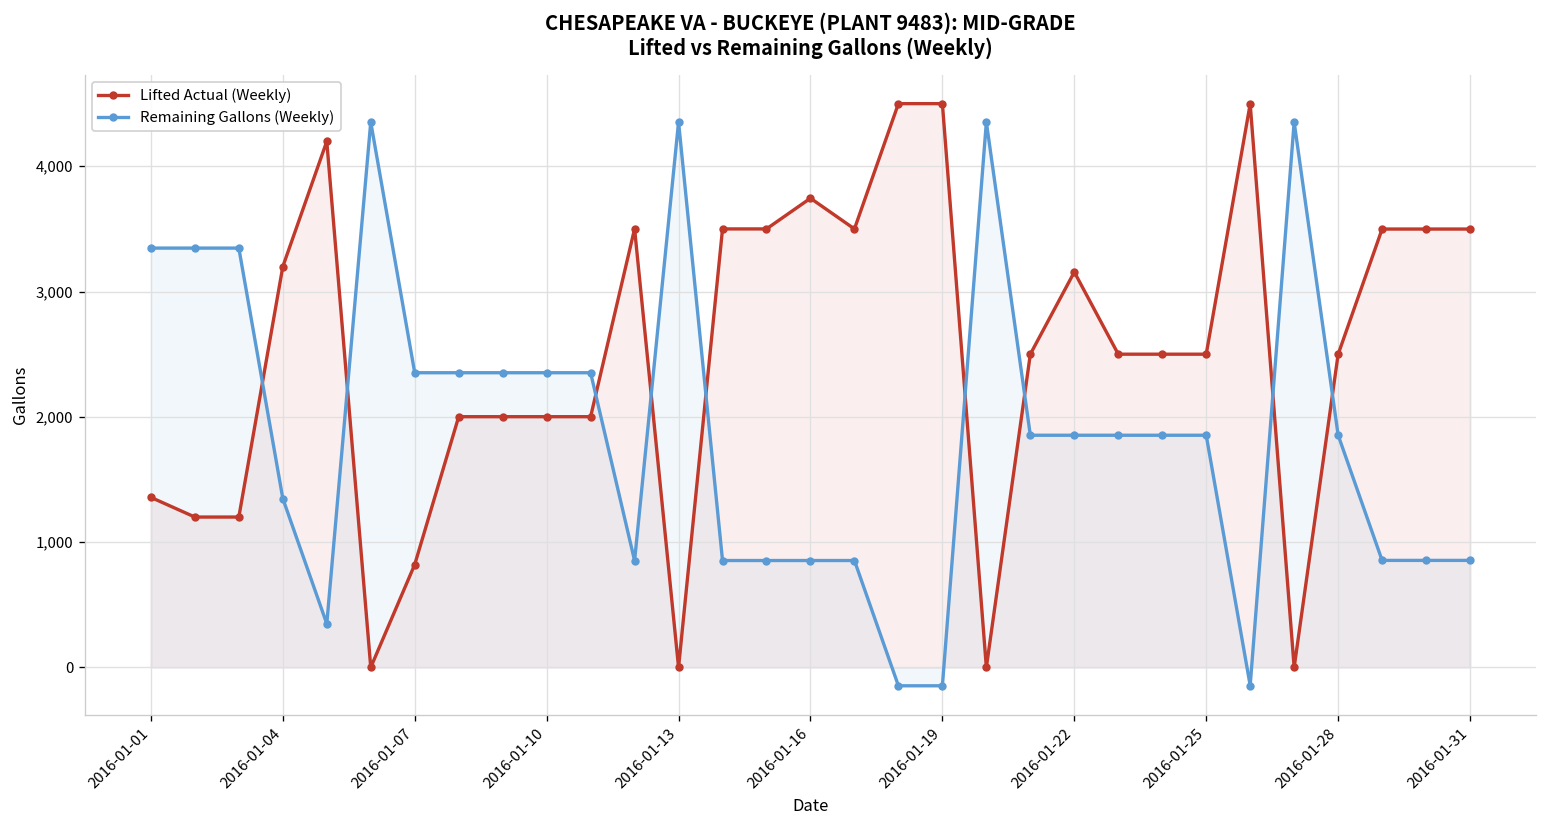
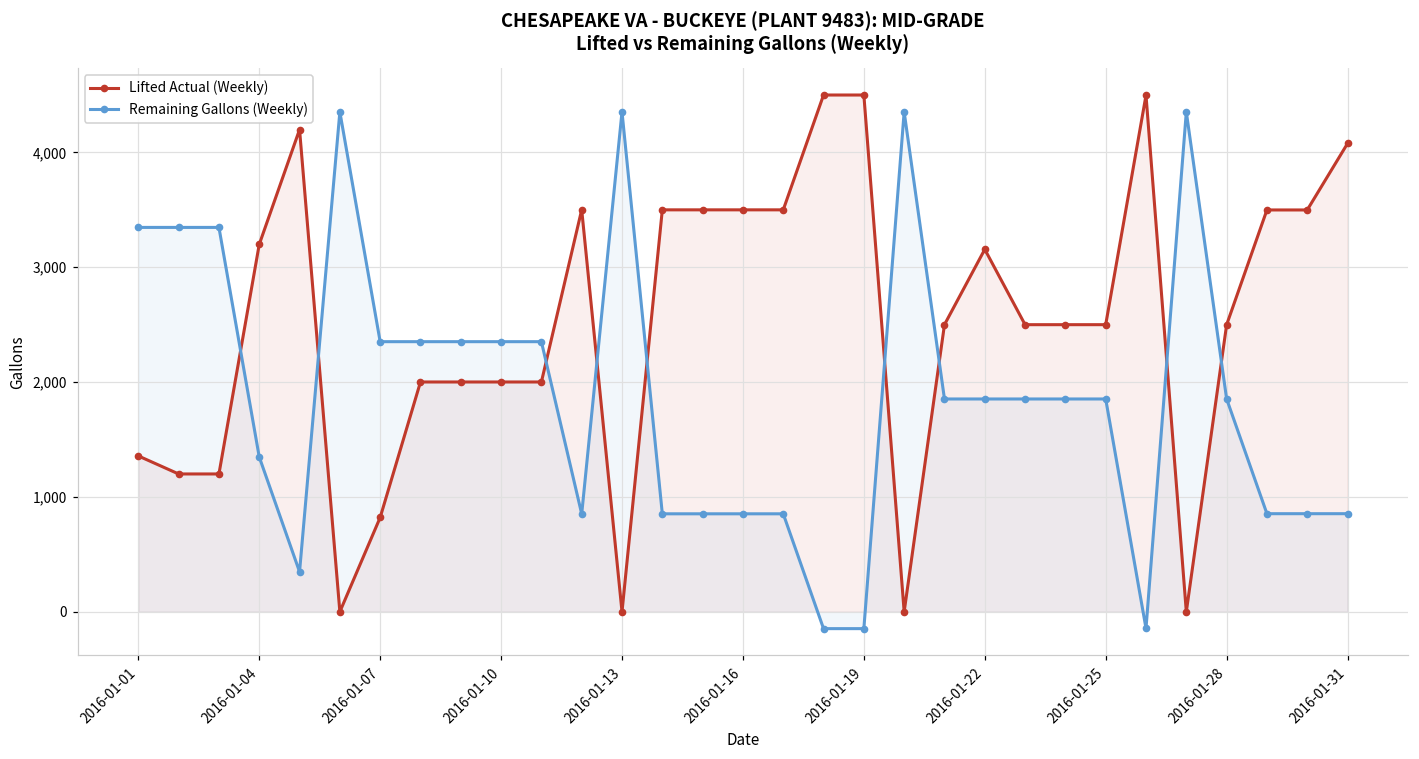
Lifted Actual (Weekly), 2016-01-16: 3,750 -> 3,500
Lifted Actual (Weekly), 2016-01-31: 3,500 -> 4,080
